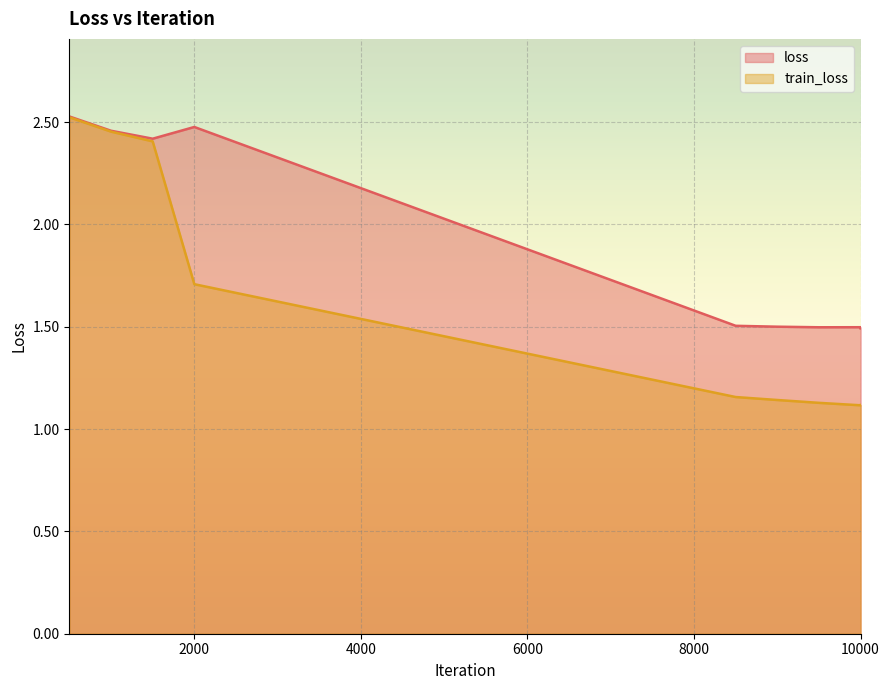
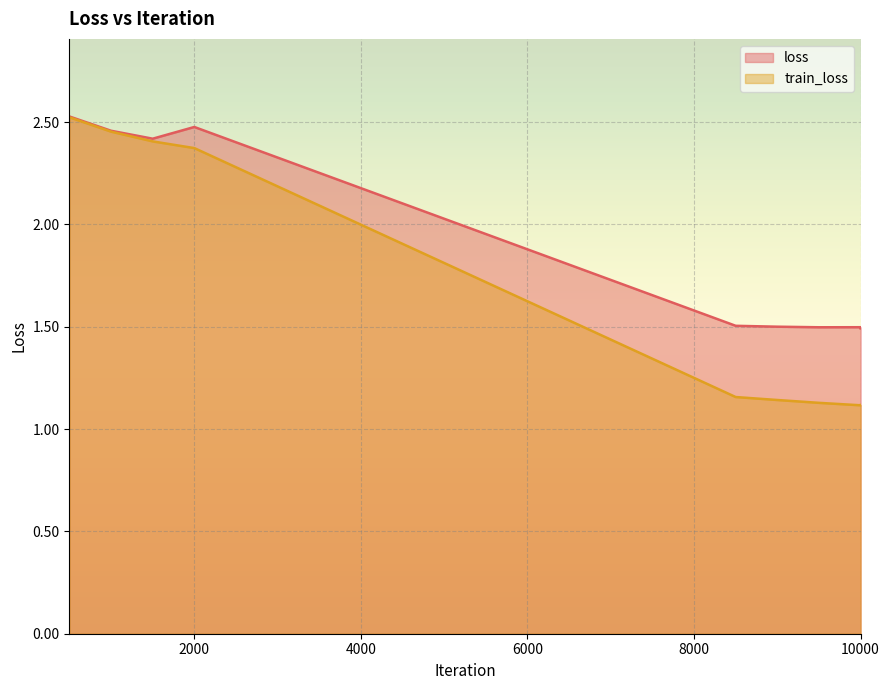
train_loss, 2000: 1.71 -> 2.37
